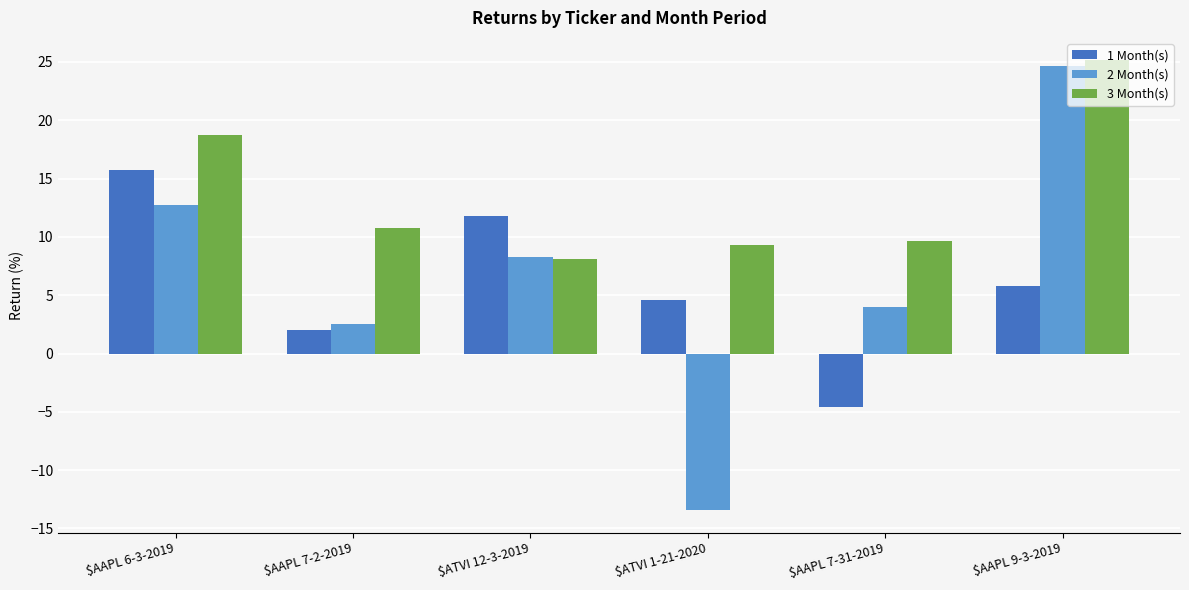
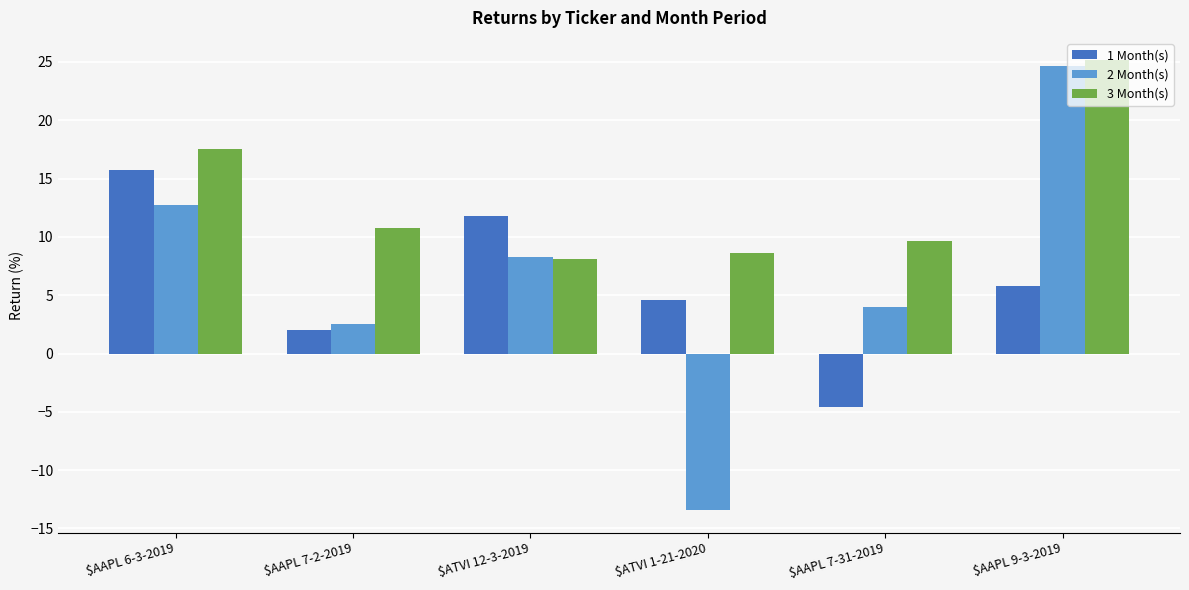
3 Month(s), $AAPL 6-3-2019: 18.7 -> 17.6
3 Month(s), $ATVI 1-21-2020: 9.3 -> 8.6
